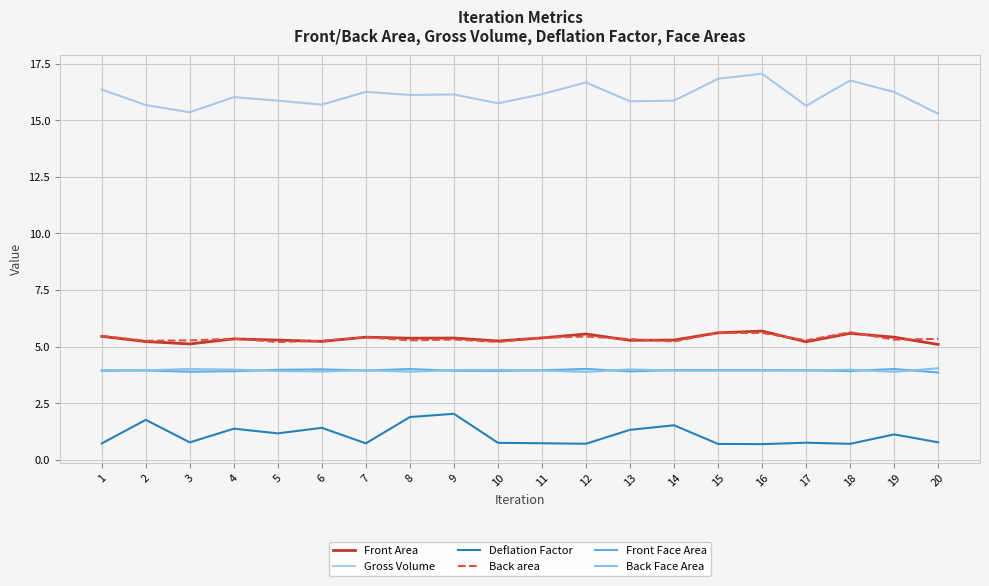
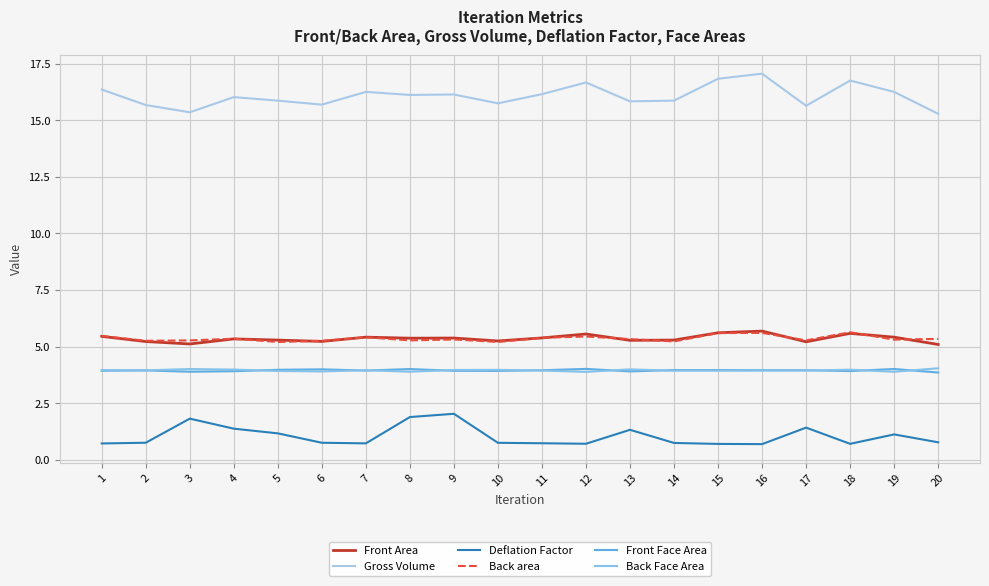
Deflation Factor, 2: 1.8 -> 0.8
Deflation Factor, 3: 0.8 -> 1.8
Deflation Factor, 6: 1.4 -> 0.8
Deflation Factor, 14: 1.5 -> 0.7
Deflation Factor, 17: 0.8 -> 1.4
